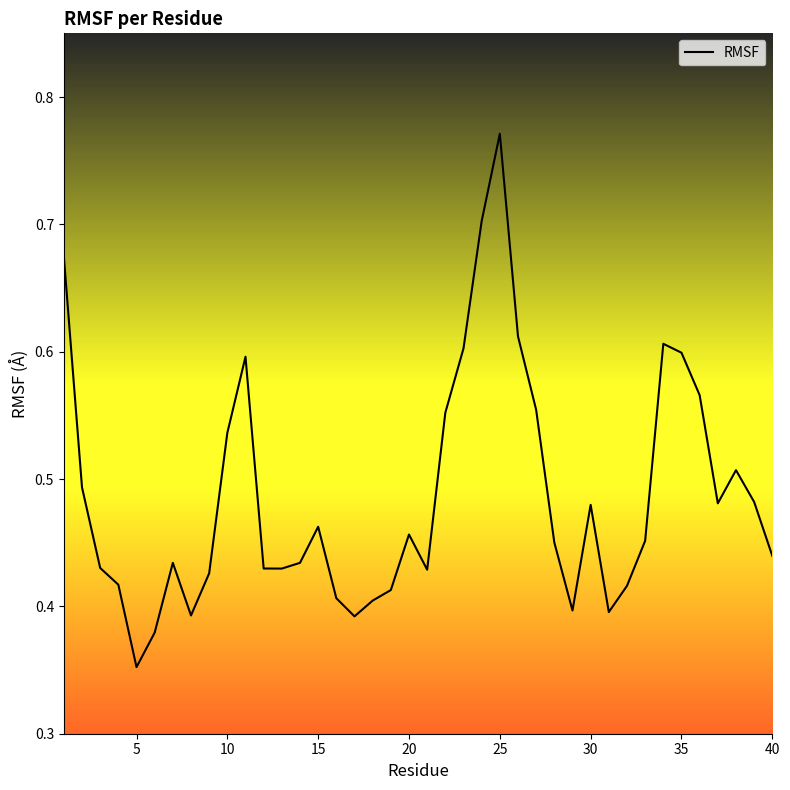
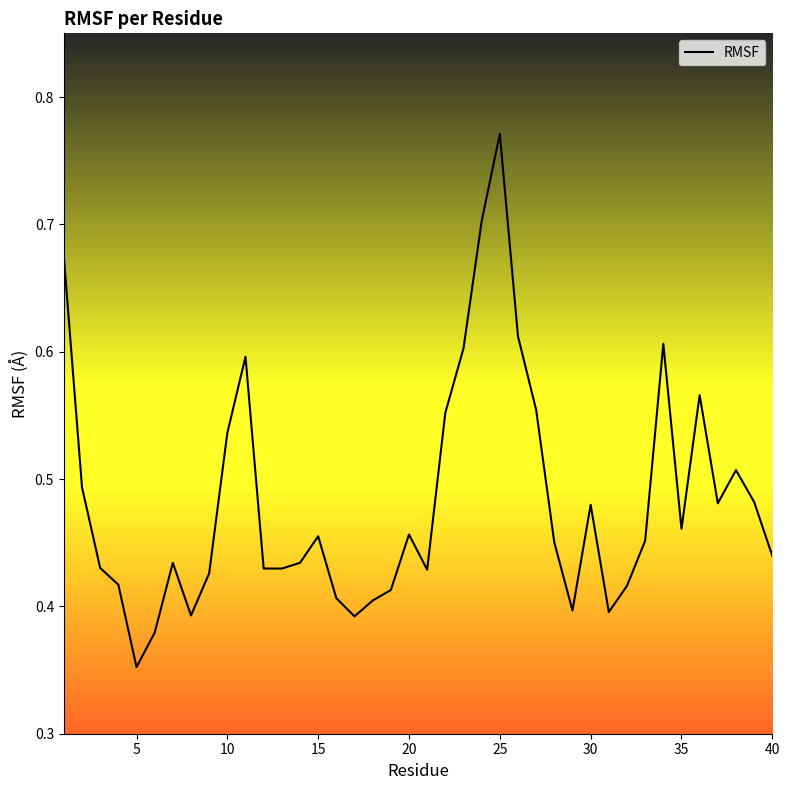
15: 0.463 -> 0.455
35: 0.599 -> 0.461
